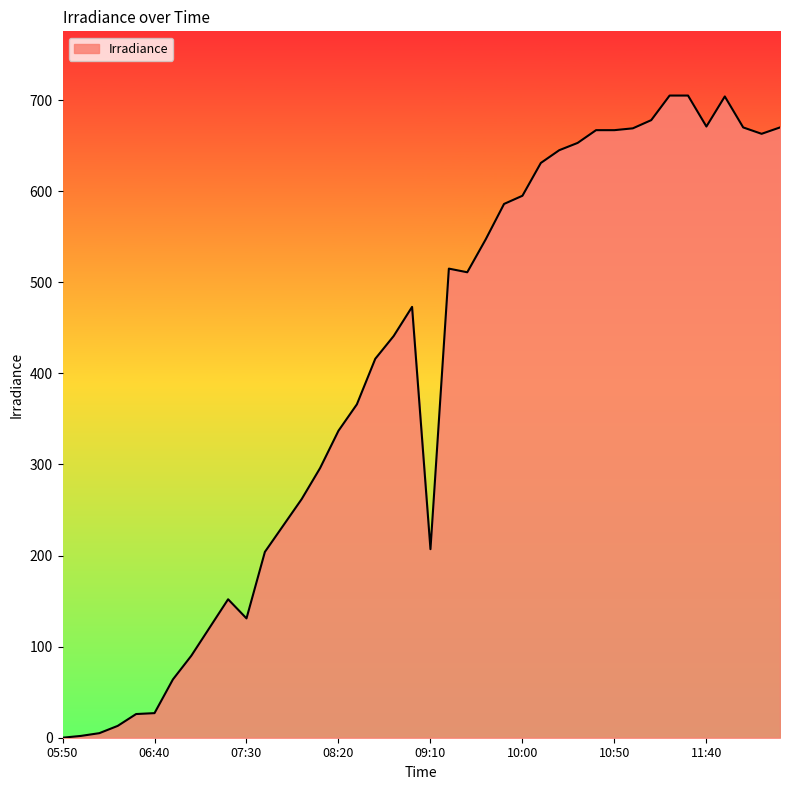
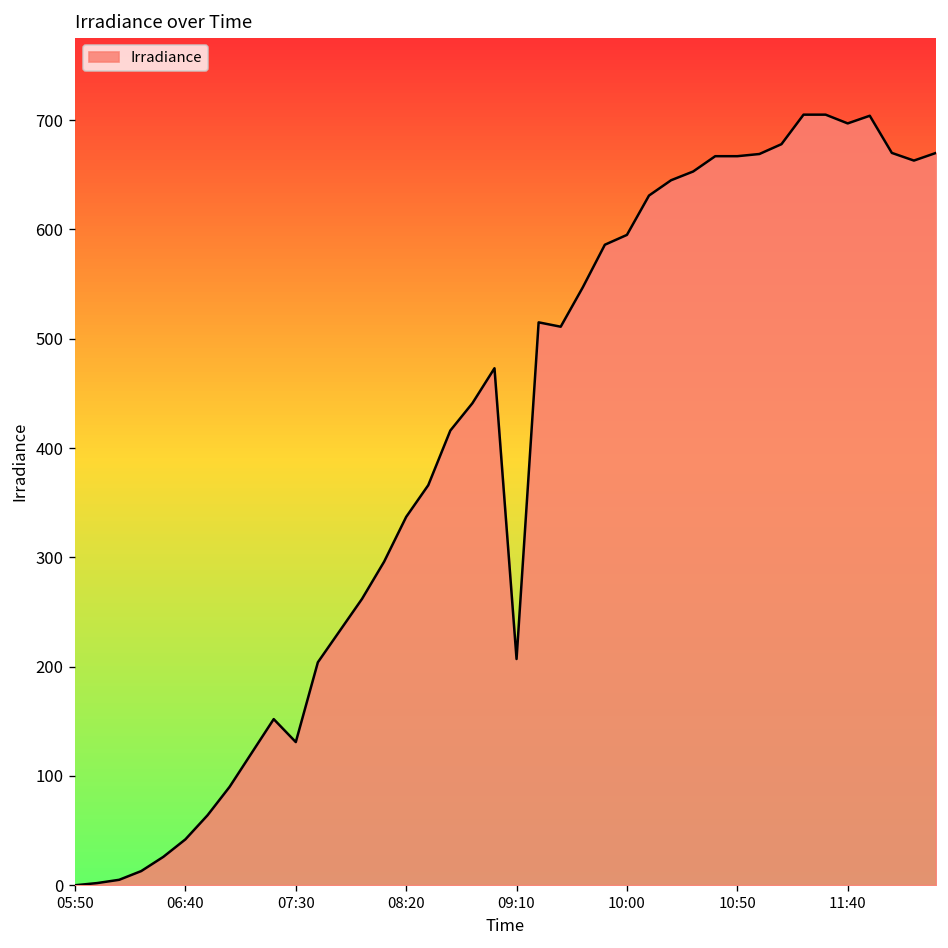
06:40: 30 -> 40
11:40: 670 -> 700
